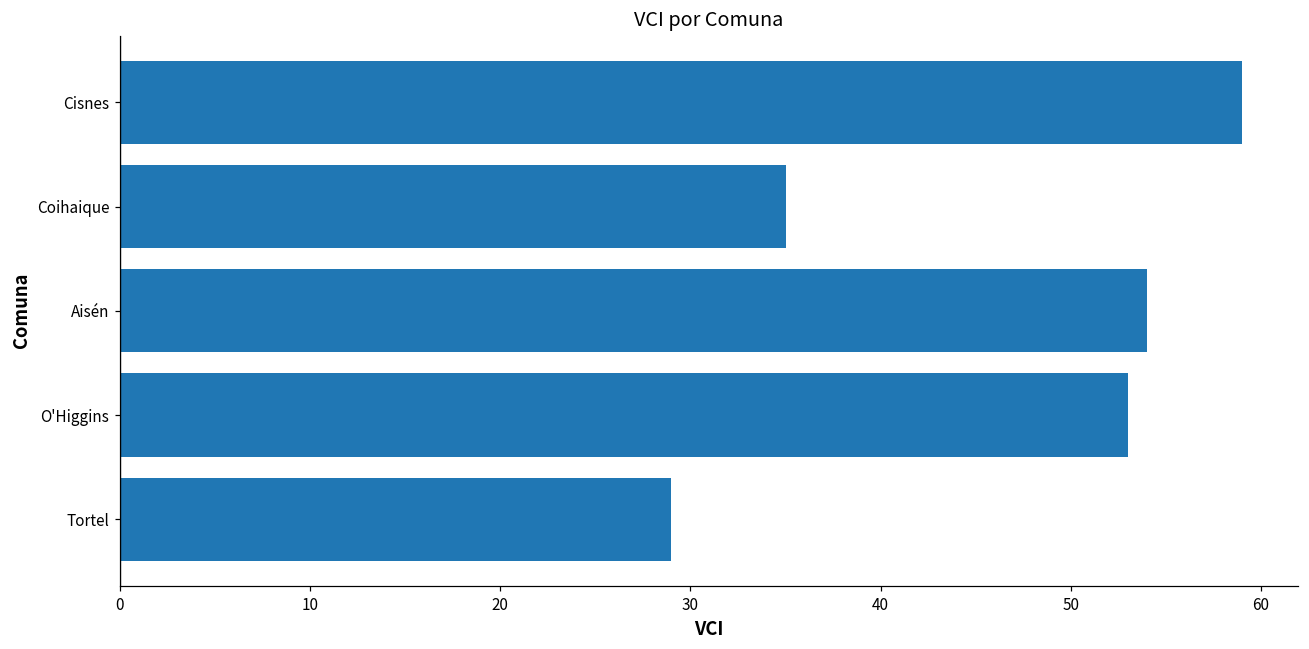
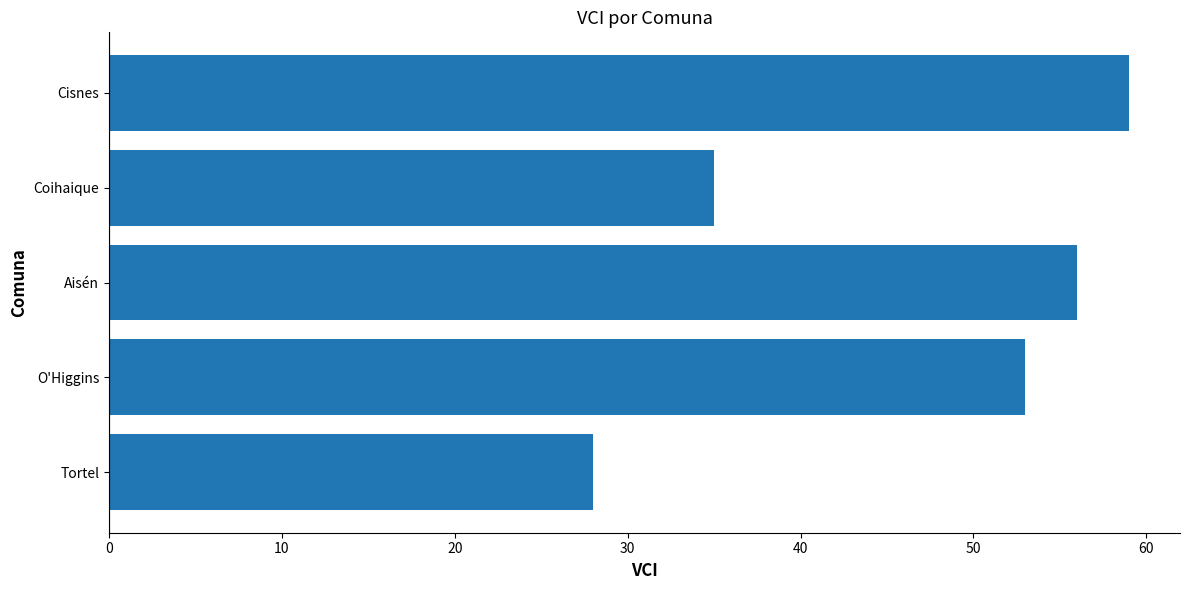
Aisén: 54 -> 56
Tortel: 29 -> 28
